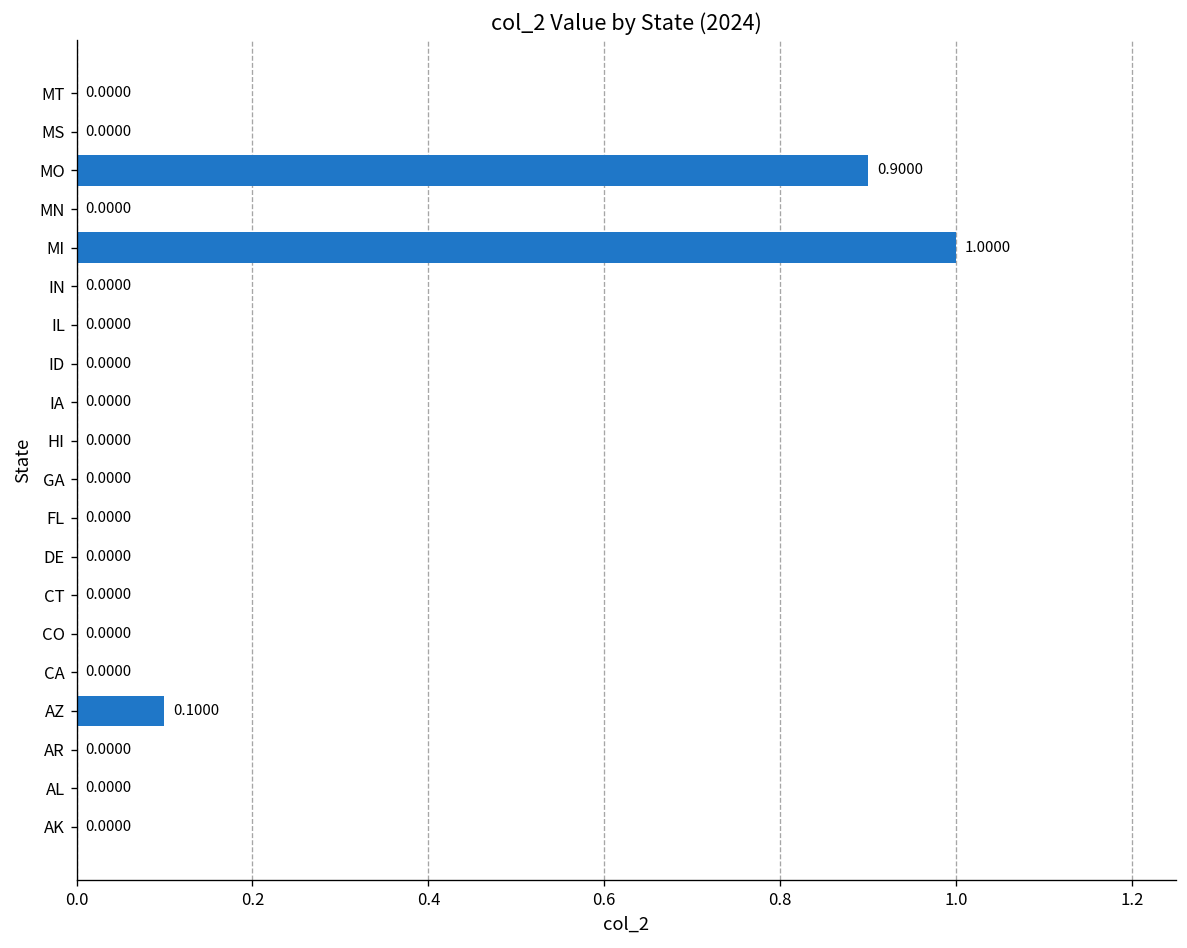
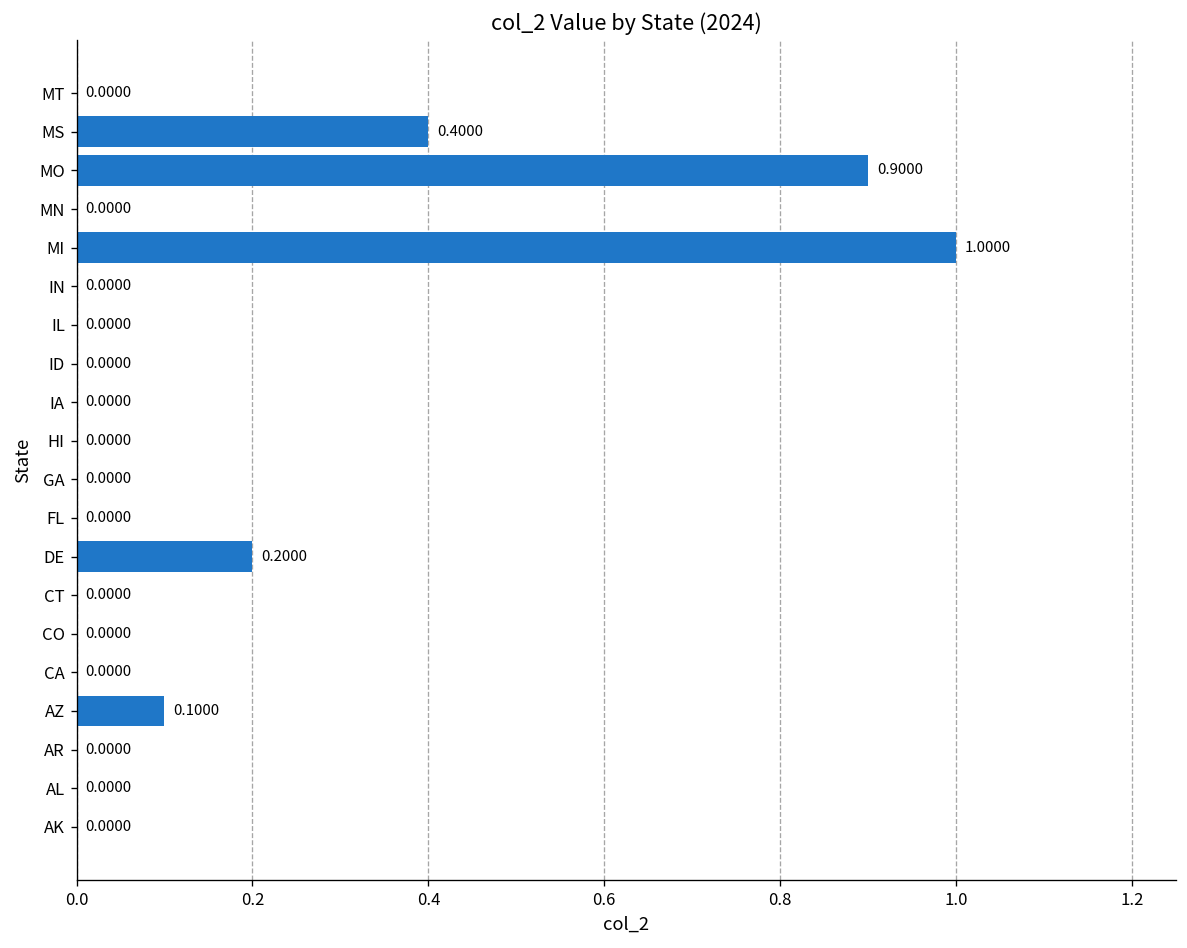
MS: 0.0000 -> 0.4000
DE: 0.0000 -> 0.2000
